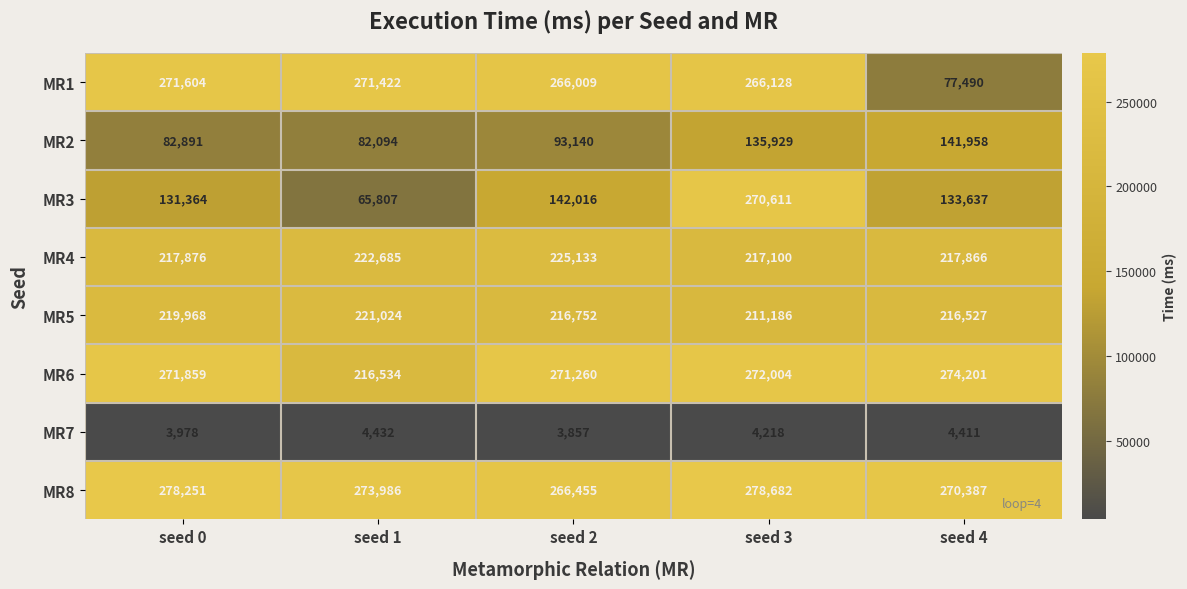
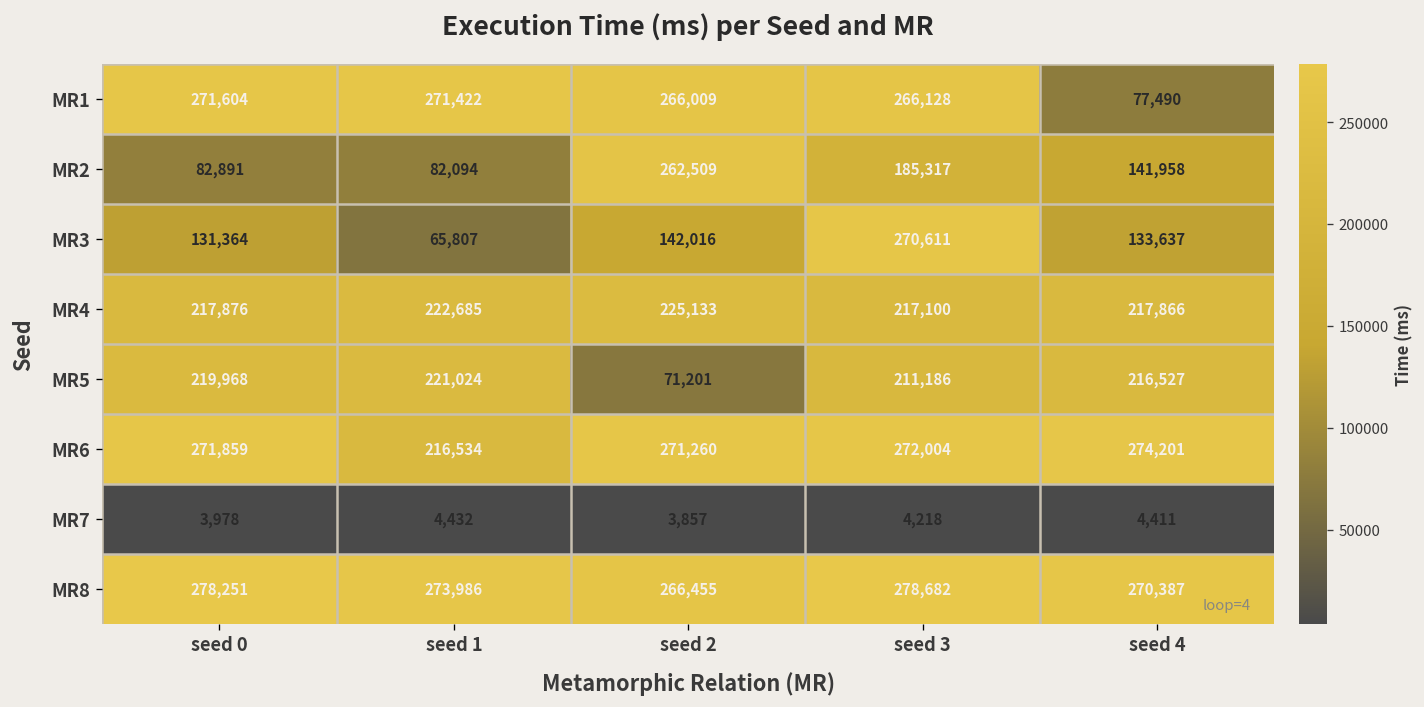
MR2, seed 2: 93,140 -> 262,509
MR2, seed 3: 135,929 -> 185,317
MR5, seed 2: 216,752 -> 71,201
